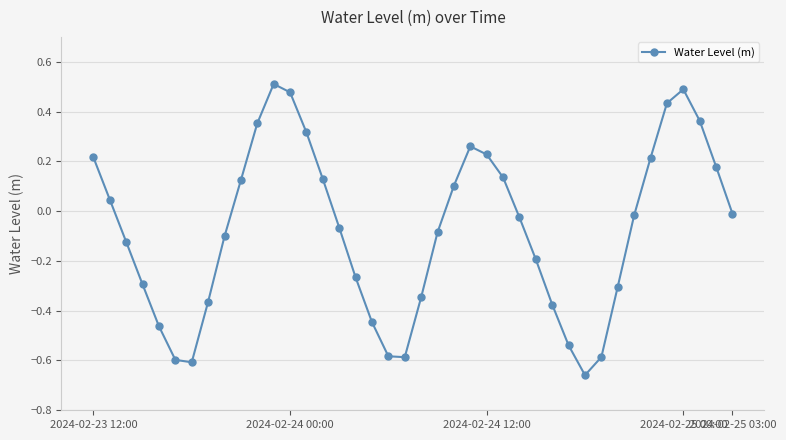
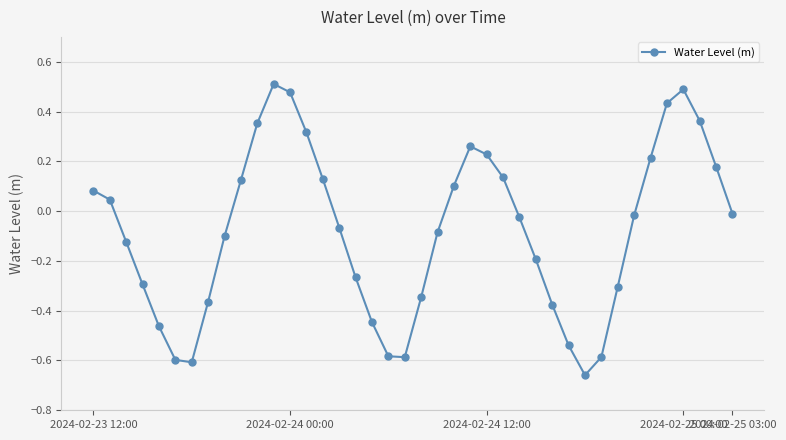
2024-02-23 12:00: 0.22 -> 0.08
